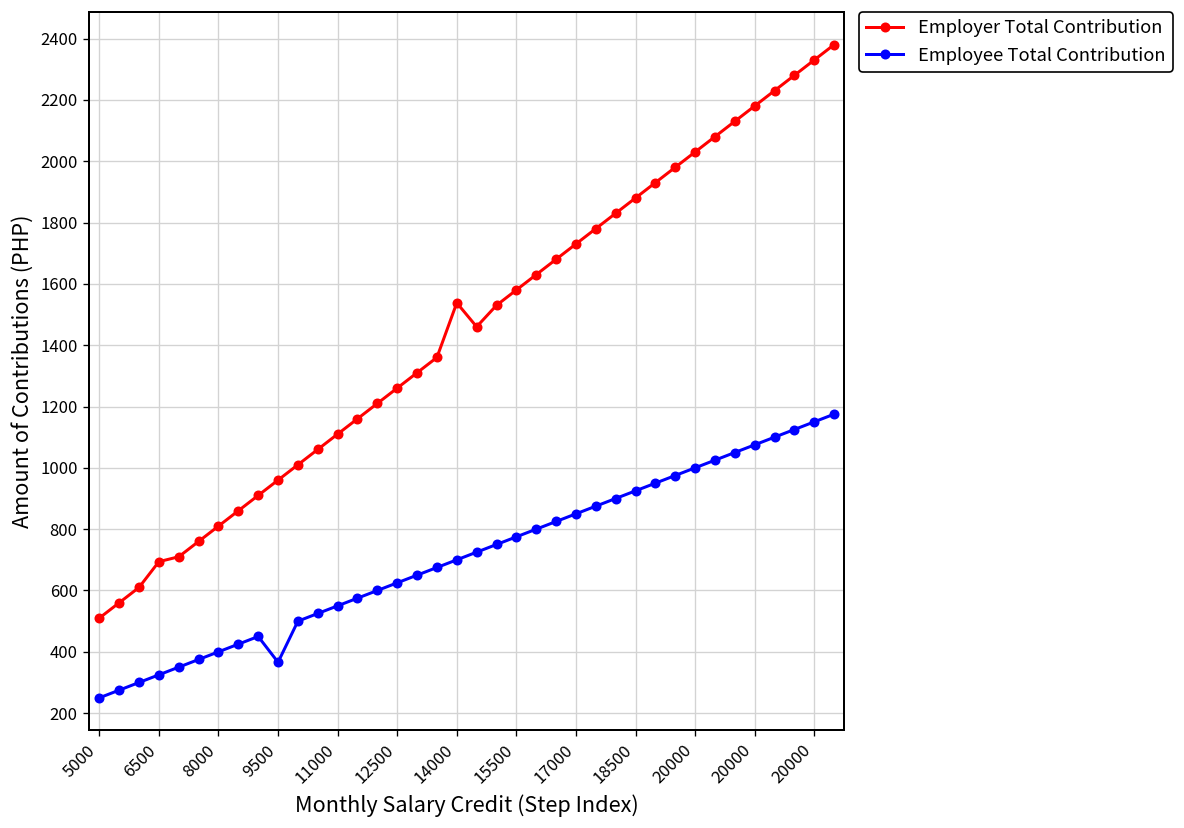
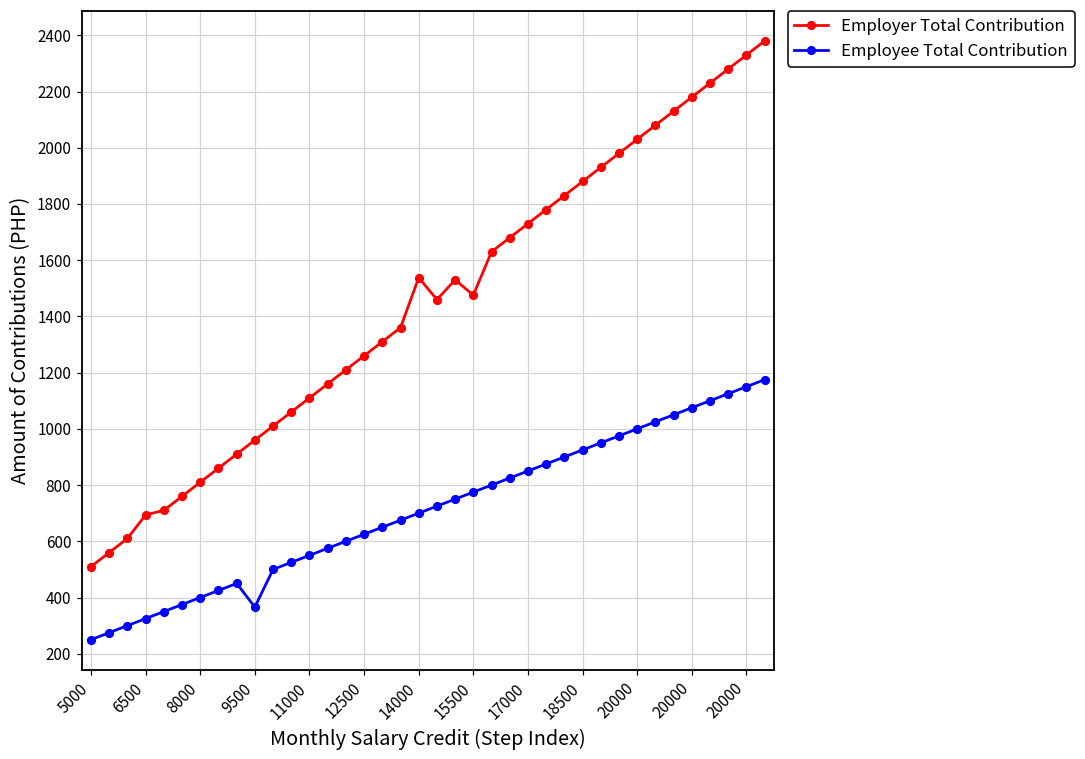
Employer Total Contribution, 15500: 1580 -> 1480
